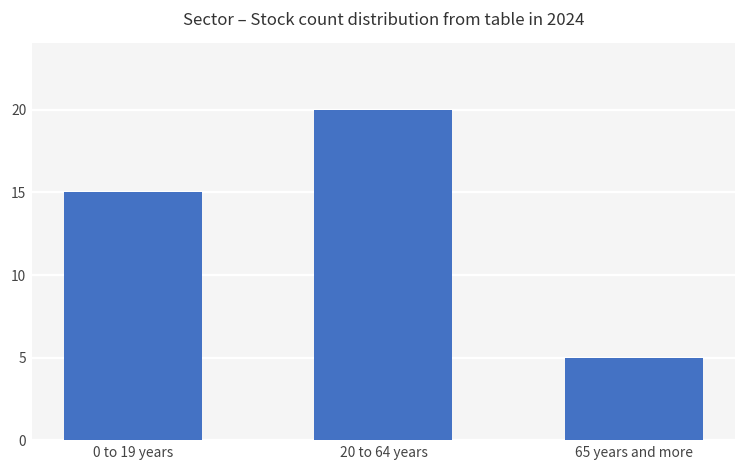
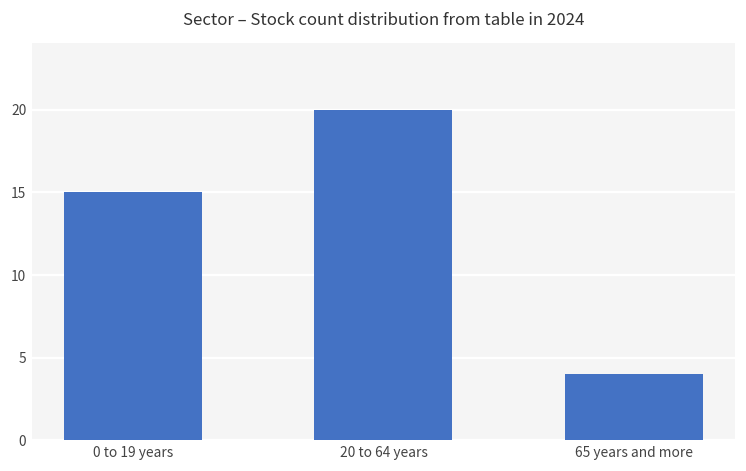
65 years and more: 5 -> 4
